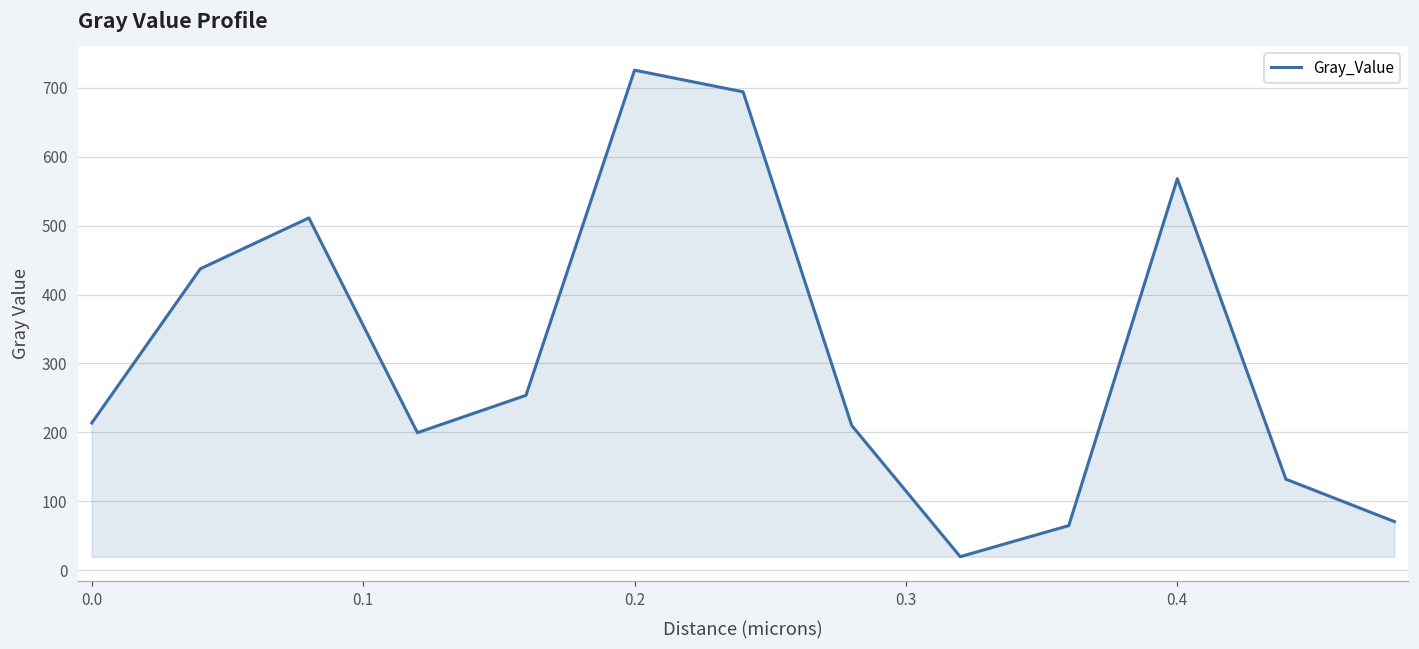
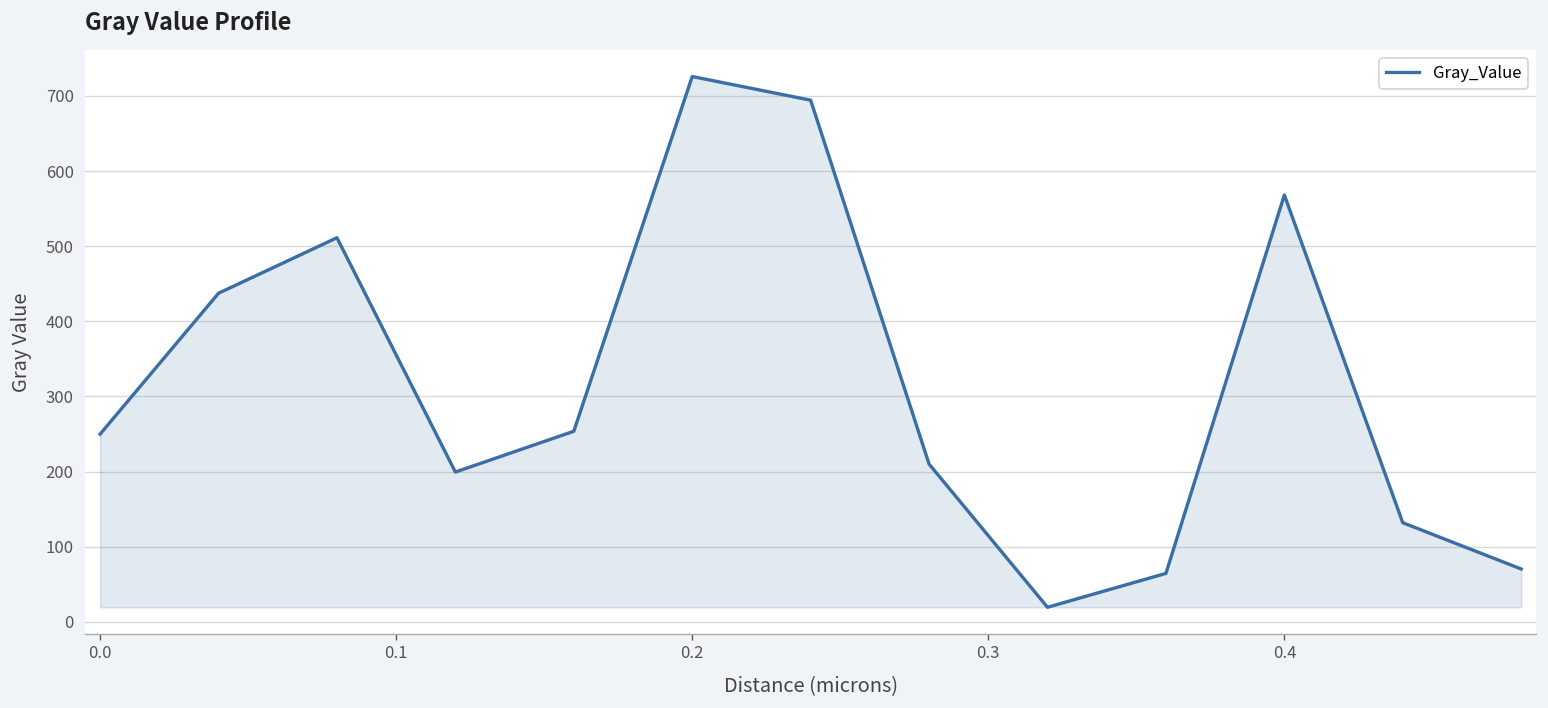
0.0: 210 -> 250
